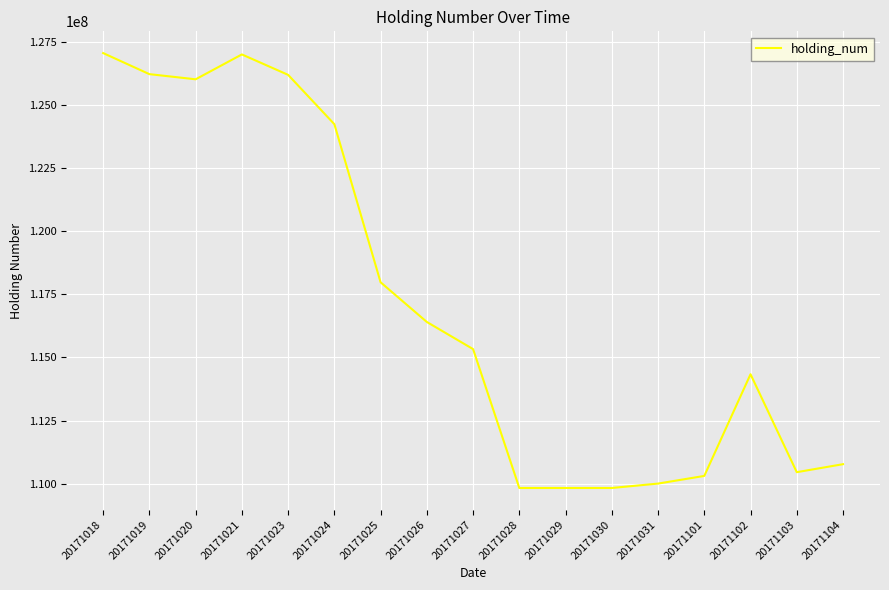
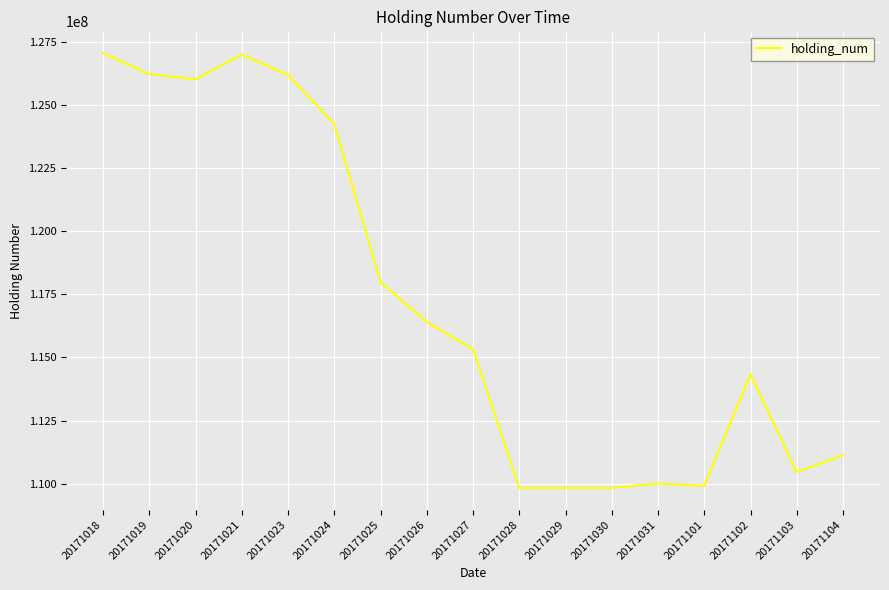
20171101: 110300000 -> 109900000
20171104: 110800000 -> 111100000
